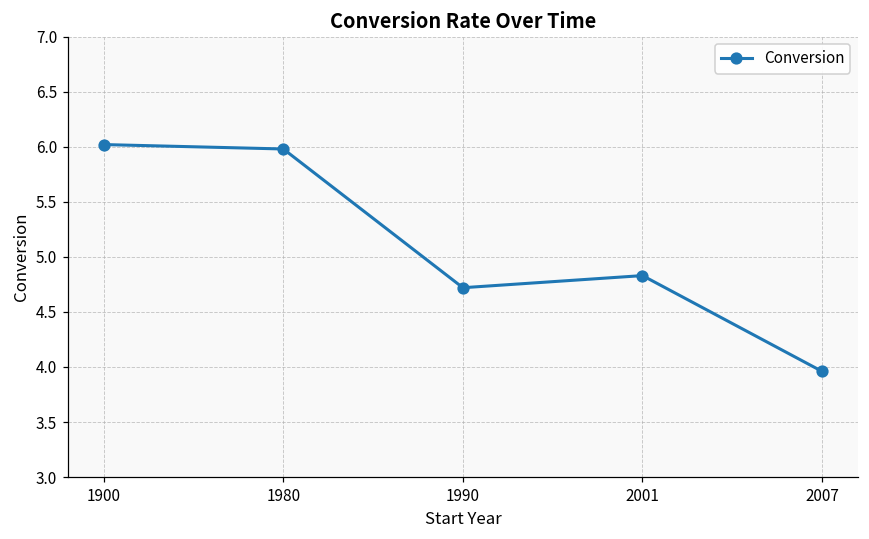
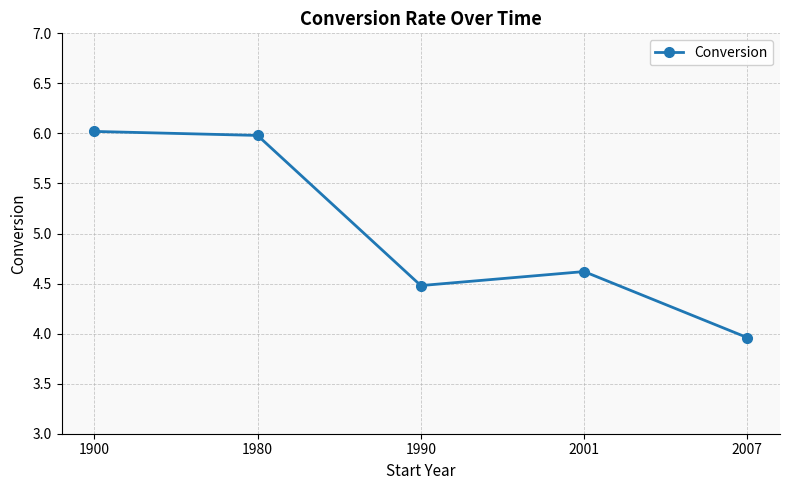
1990: 4.72 -> 4.48
2001: 4.83 -> 4.62
